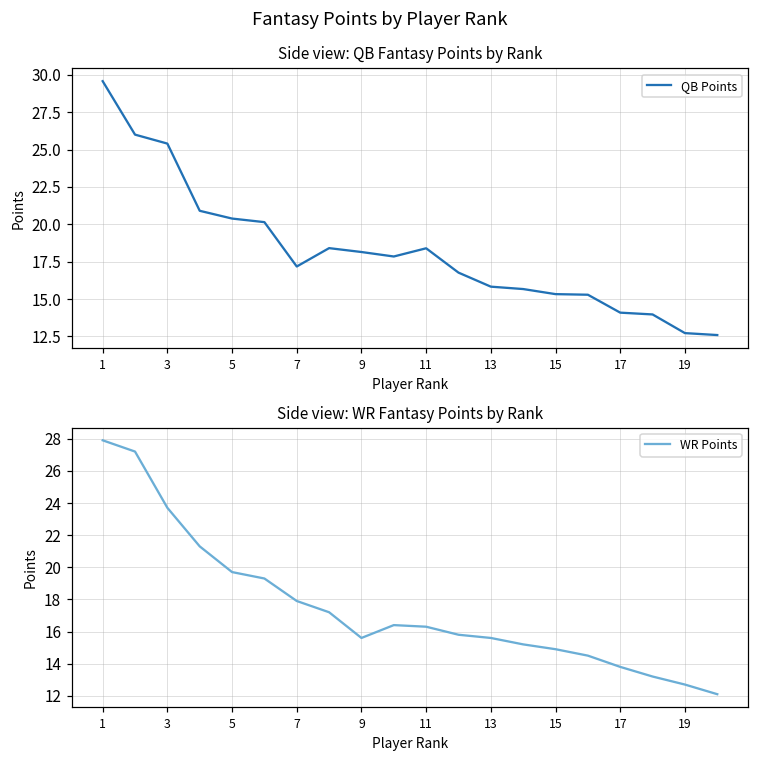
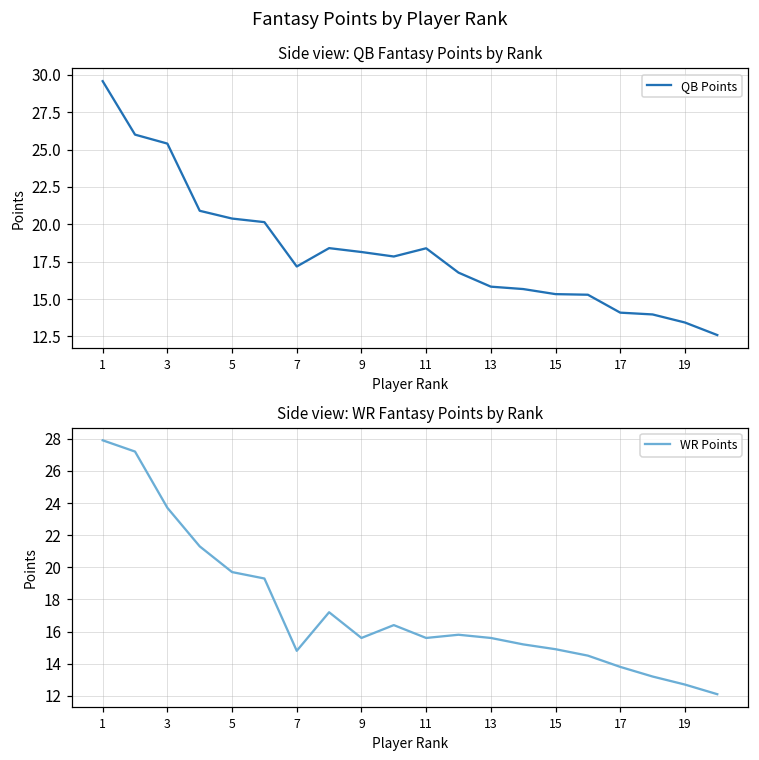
Side view: QB Fantasy Points by Rank, 19: 12.7 -> 13.4
Side view: WR Fantasy Points by Rank, 7: 17.9 -> 14.8
Side view: WR Fantasy Points by Rank, 11: 16.3 -> 15.6
